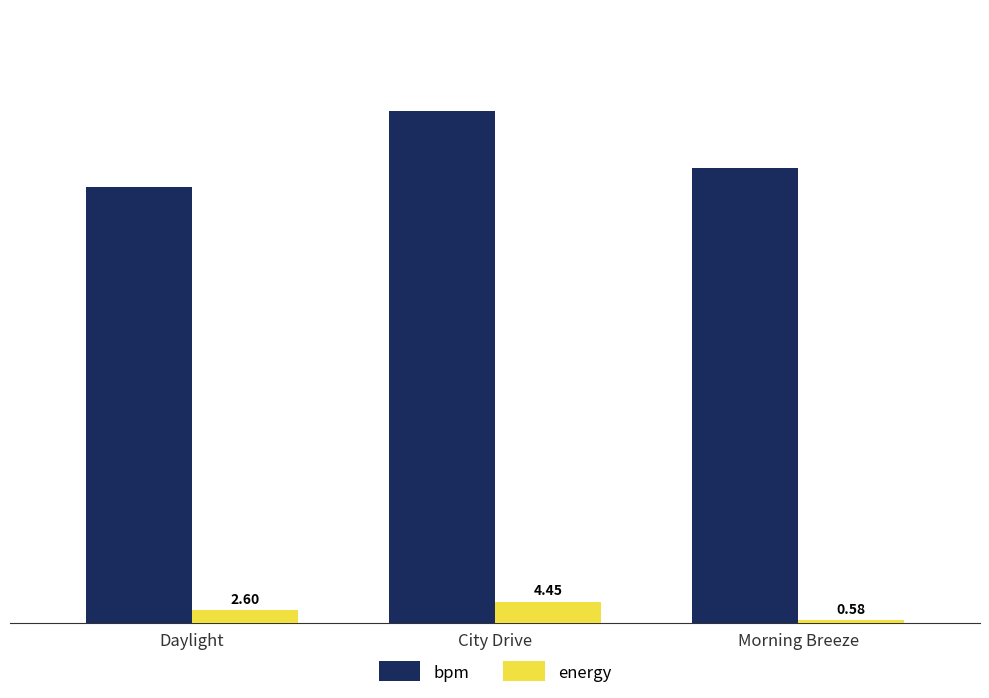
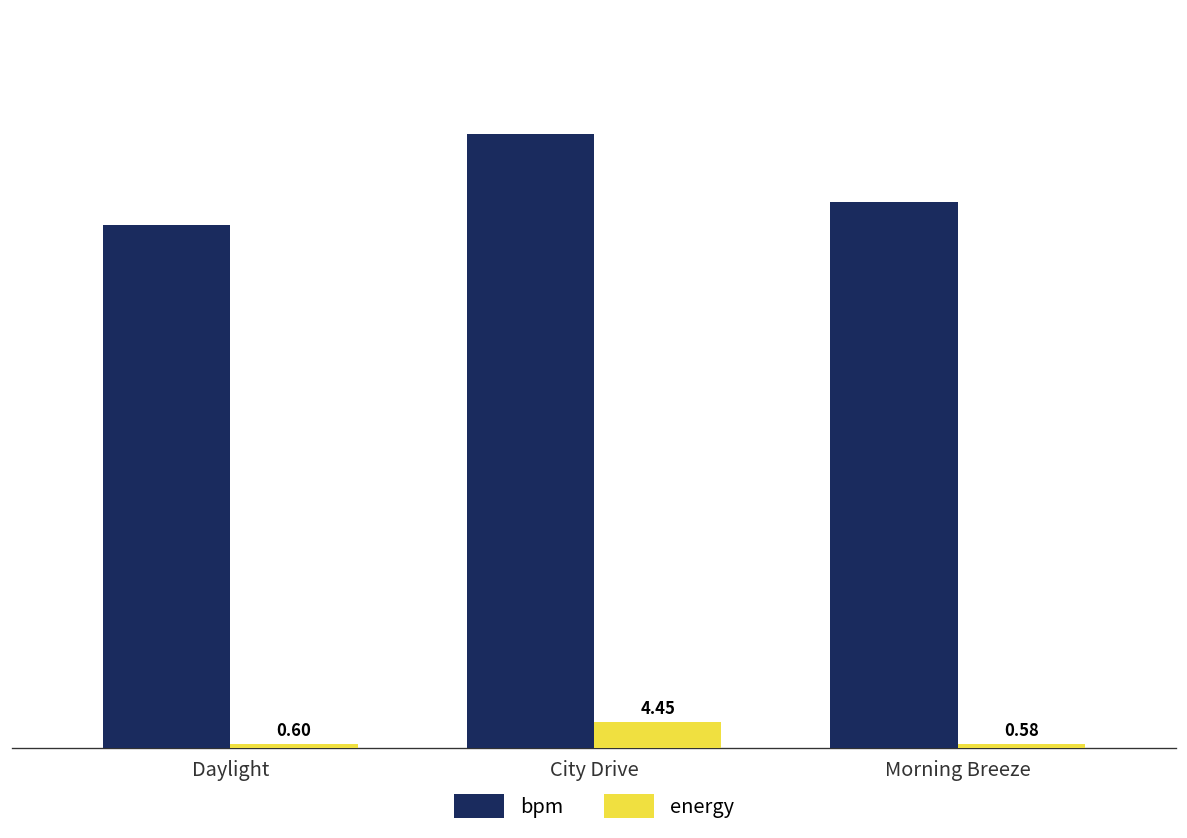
energy, Daylight: 2.60 -> 0.60
